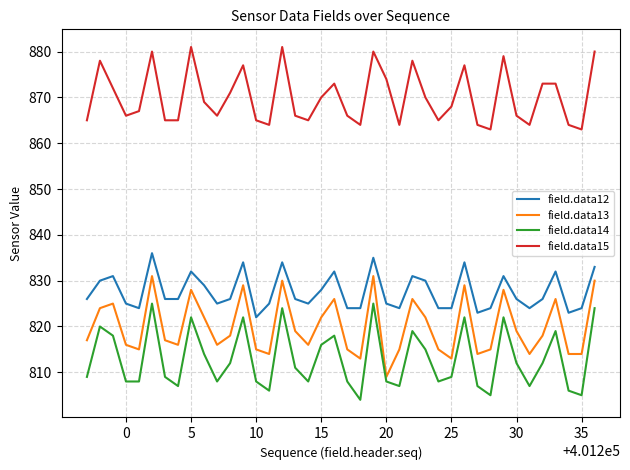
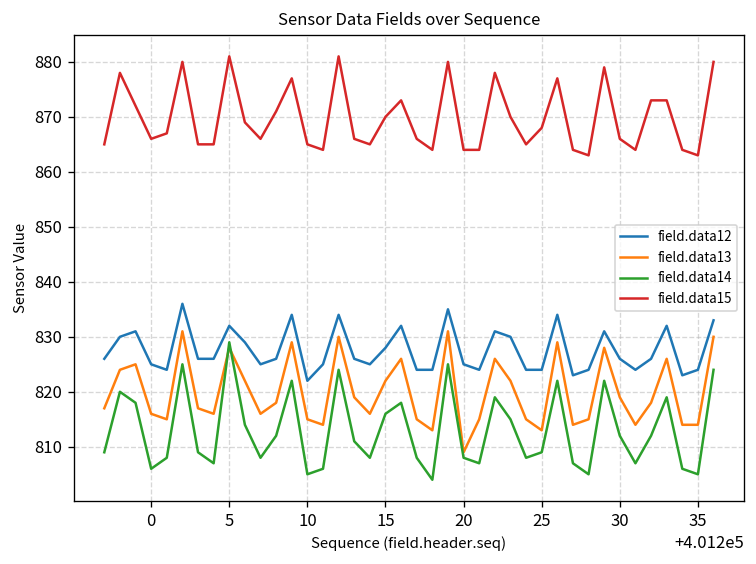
field.data14, 0: 808 -> 806
field.data14, 5: 822 -> 829
field.data14, 10: 808 -> 805
field.data15, 20: 874 -> 864
